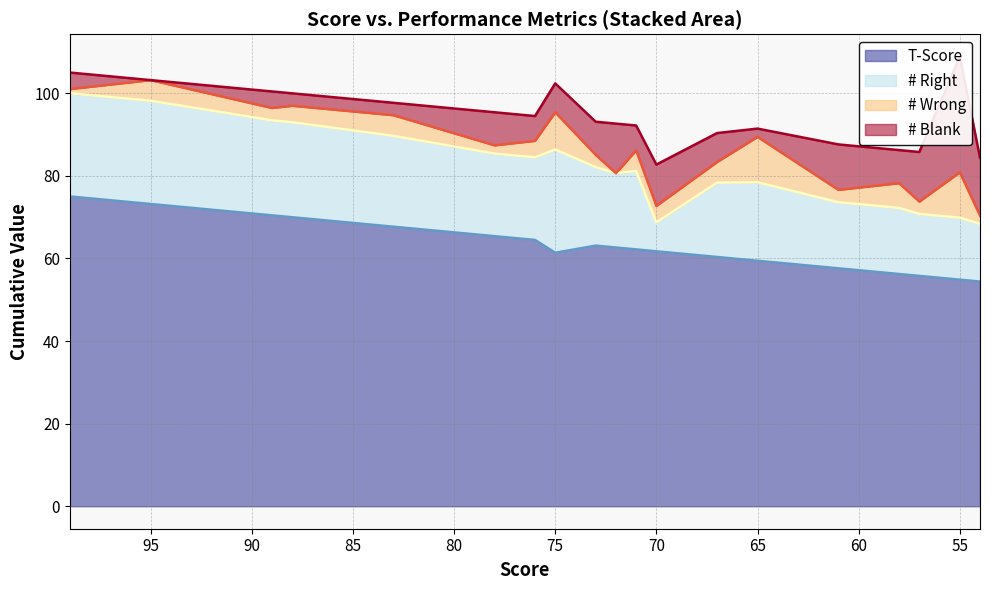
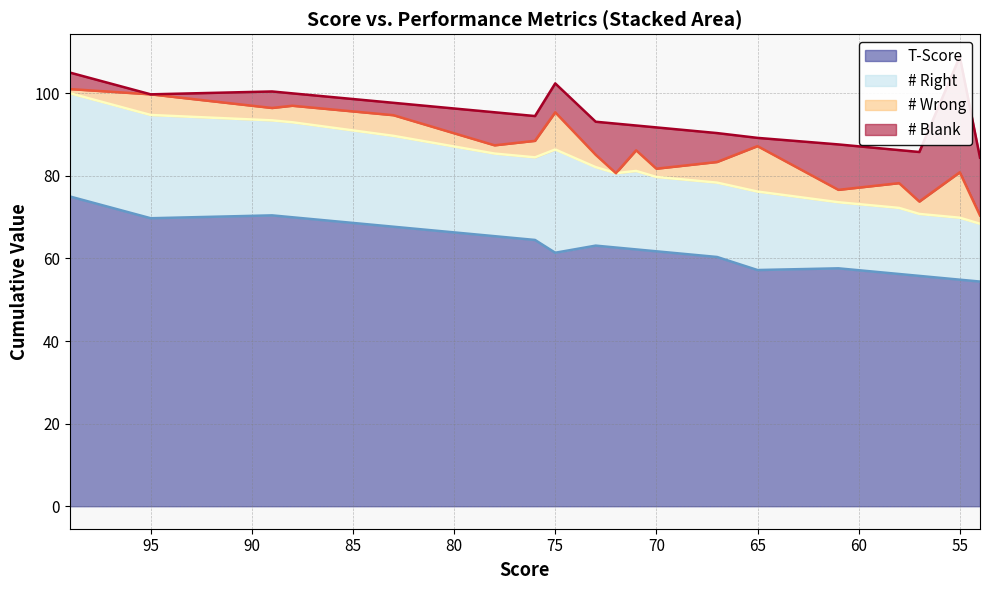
T-Score, 95: 73 -> 70
# Right, 70: 7 -> 18
# Wrong, 70: 4 -> 2
T-Score, 65: 59 -> 57
